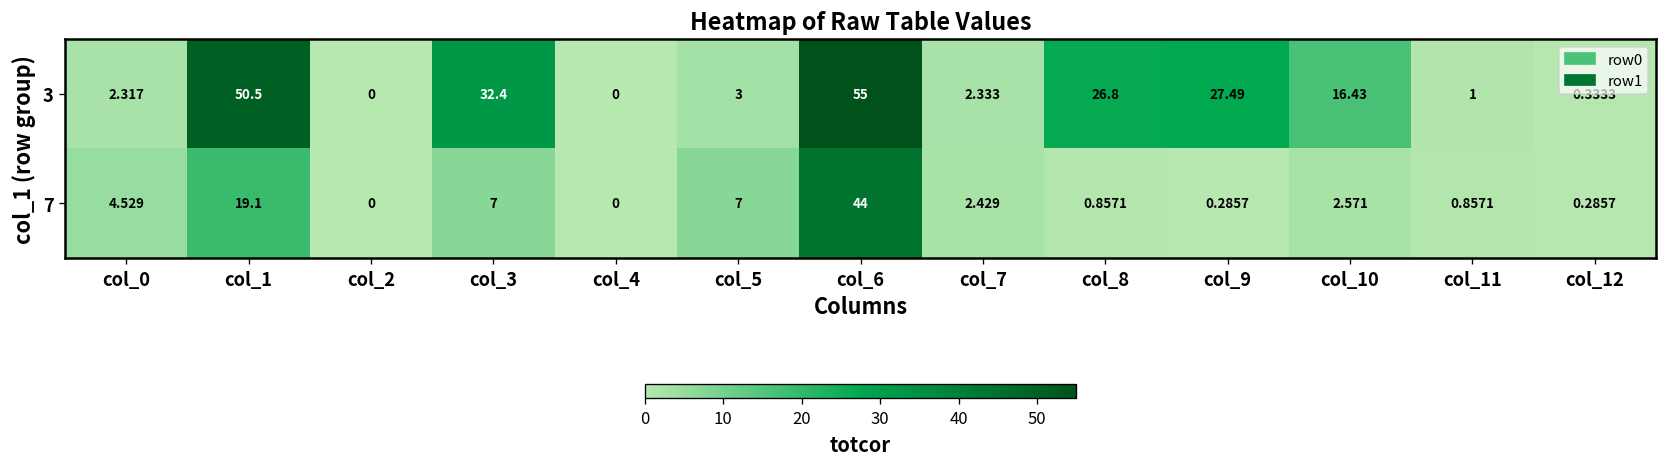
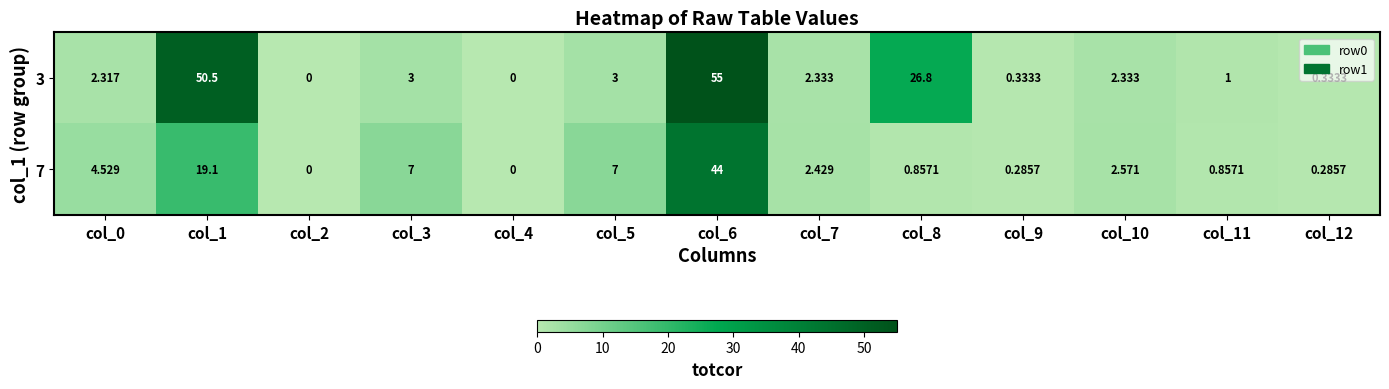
3, col_3: 32.4 -> 3
3, col_9: 27.49 -> 0.3333
3, col_10: 16.43 -> 2.333
